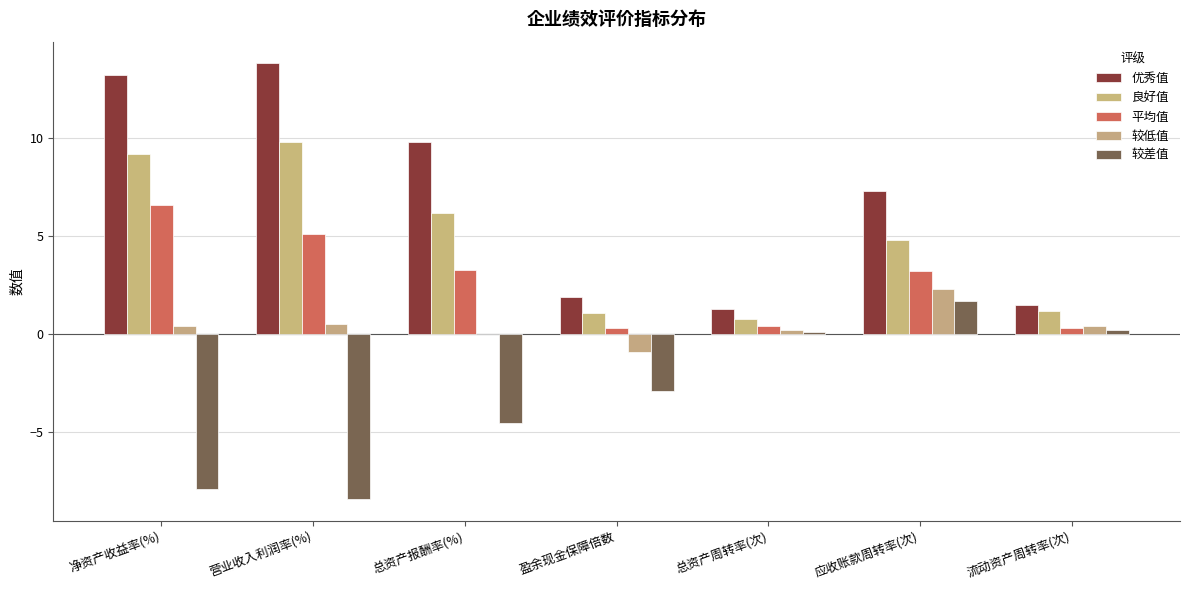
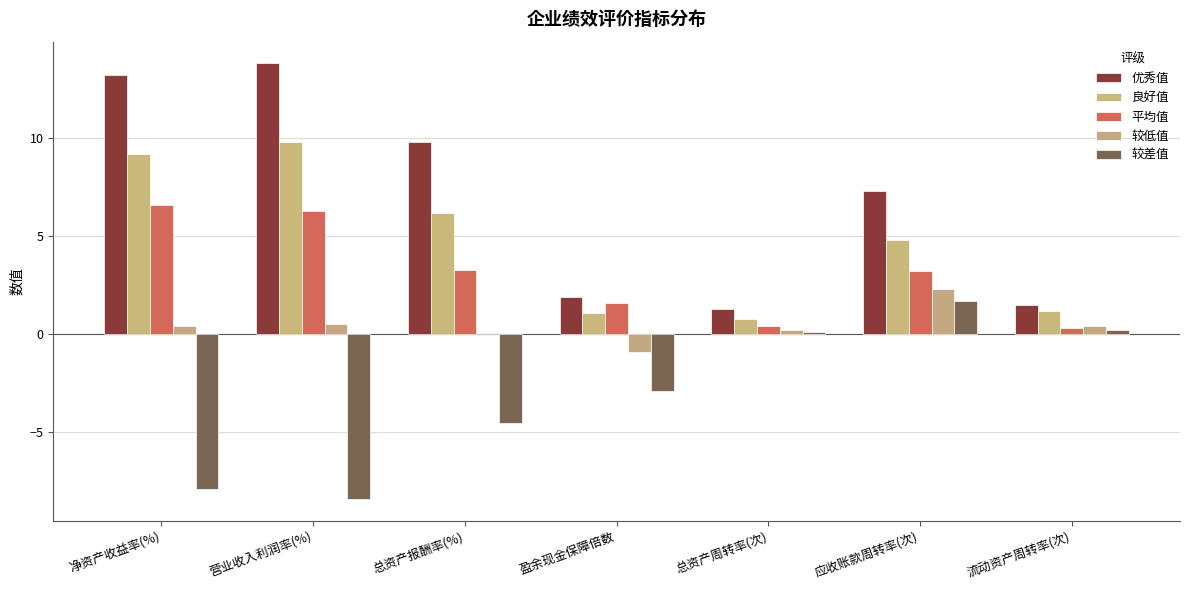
平均值, 营业收入利润率(%): 5.1 -> 6.3
平均值, 盈余现金保障倍数: 0.3 -> 1.6
